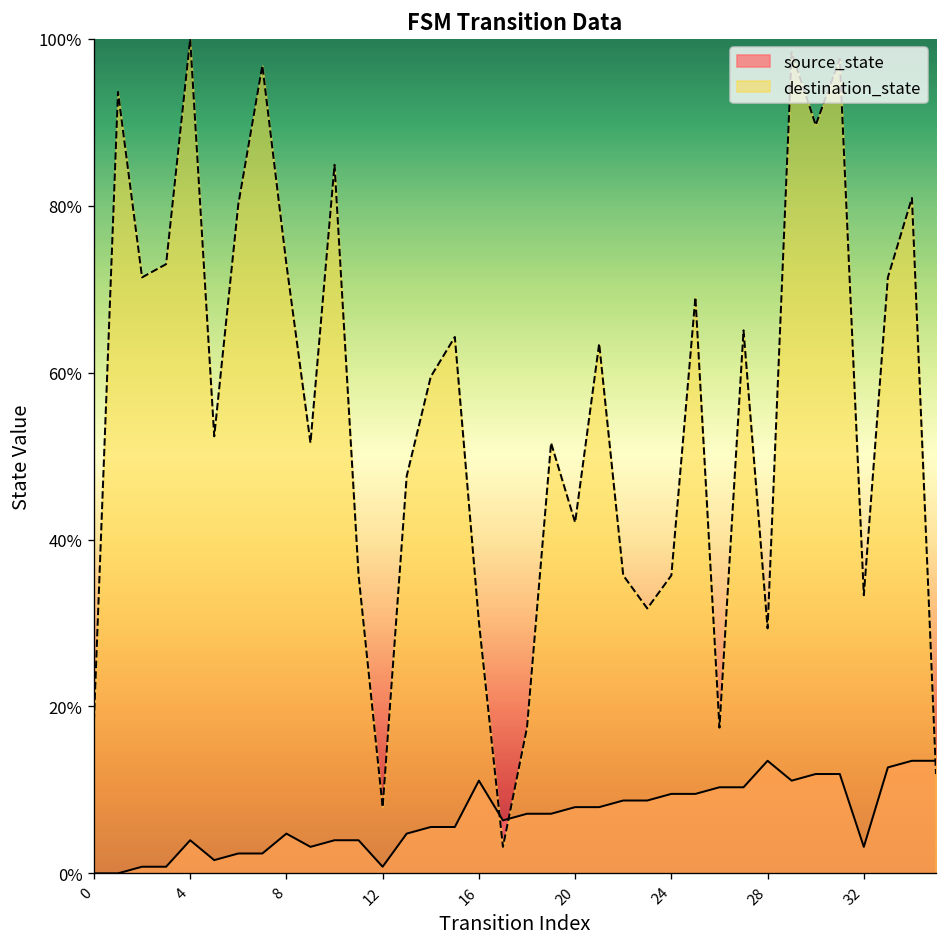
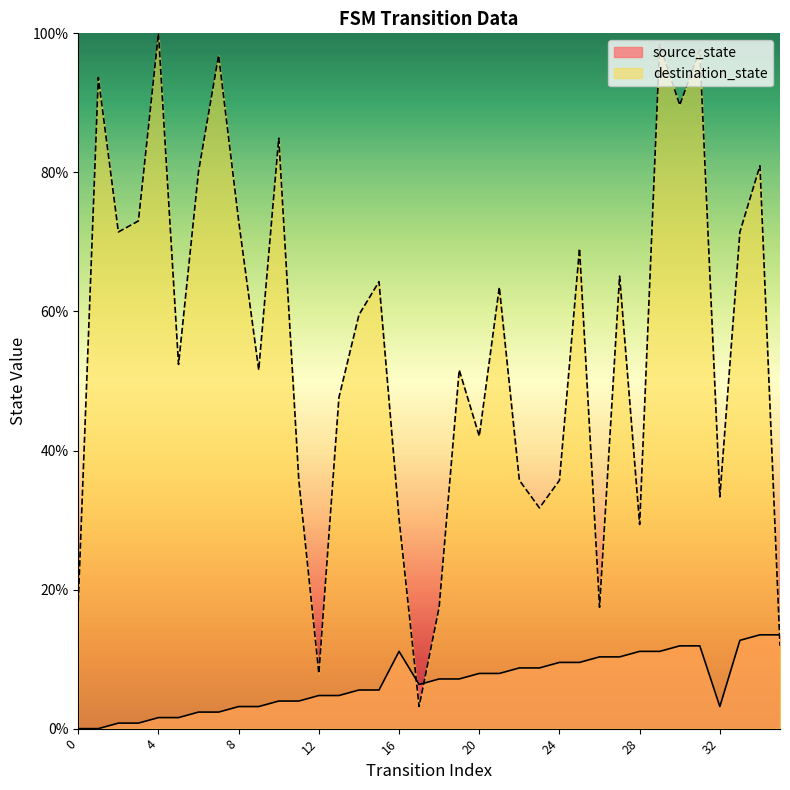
source_state, 4: 4% -> 2%
source_state, 8: 5% -> 3%
source_state, 12: 1% -> 5%
source_state, 28: 13% -> 11%
